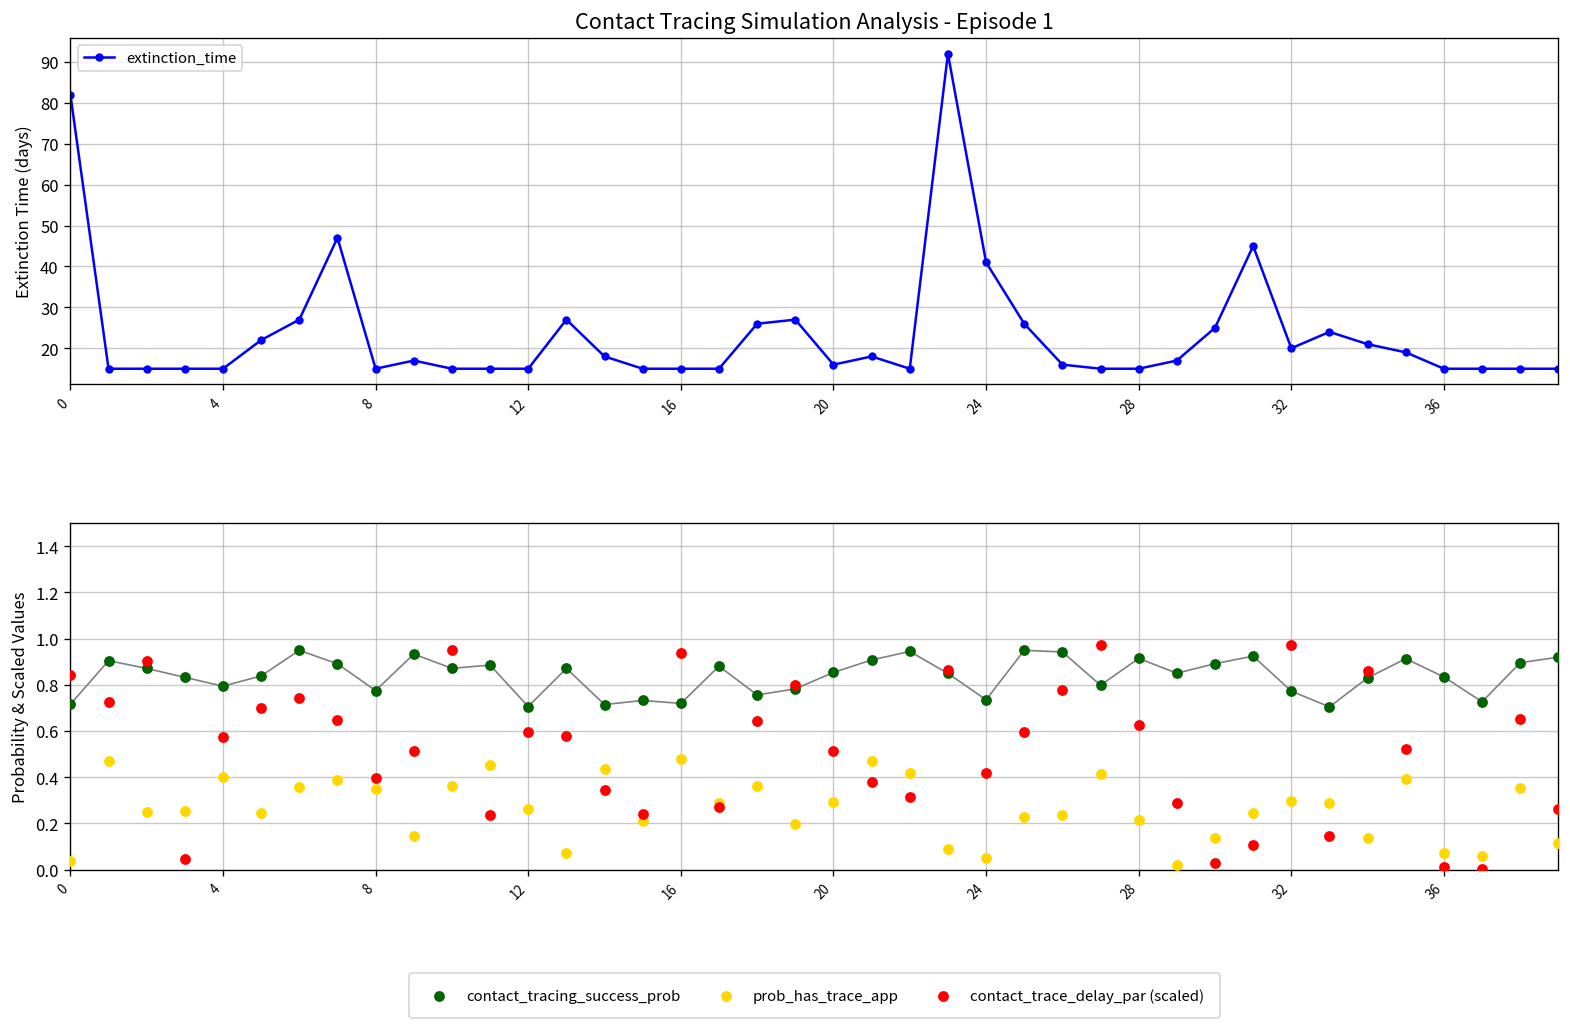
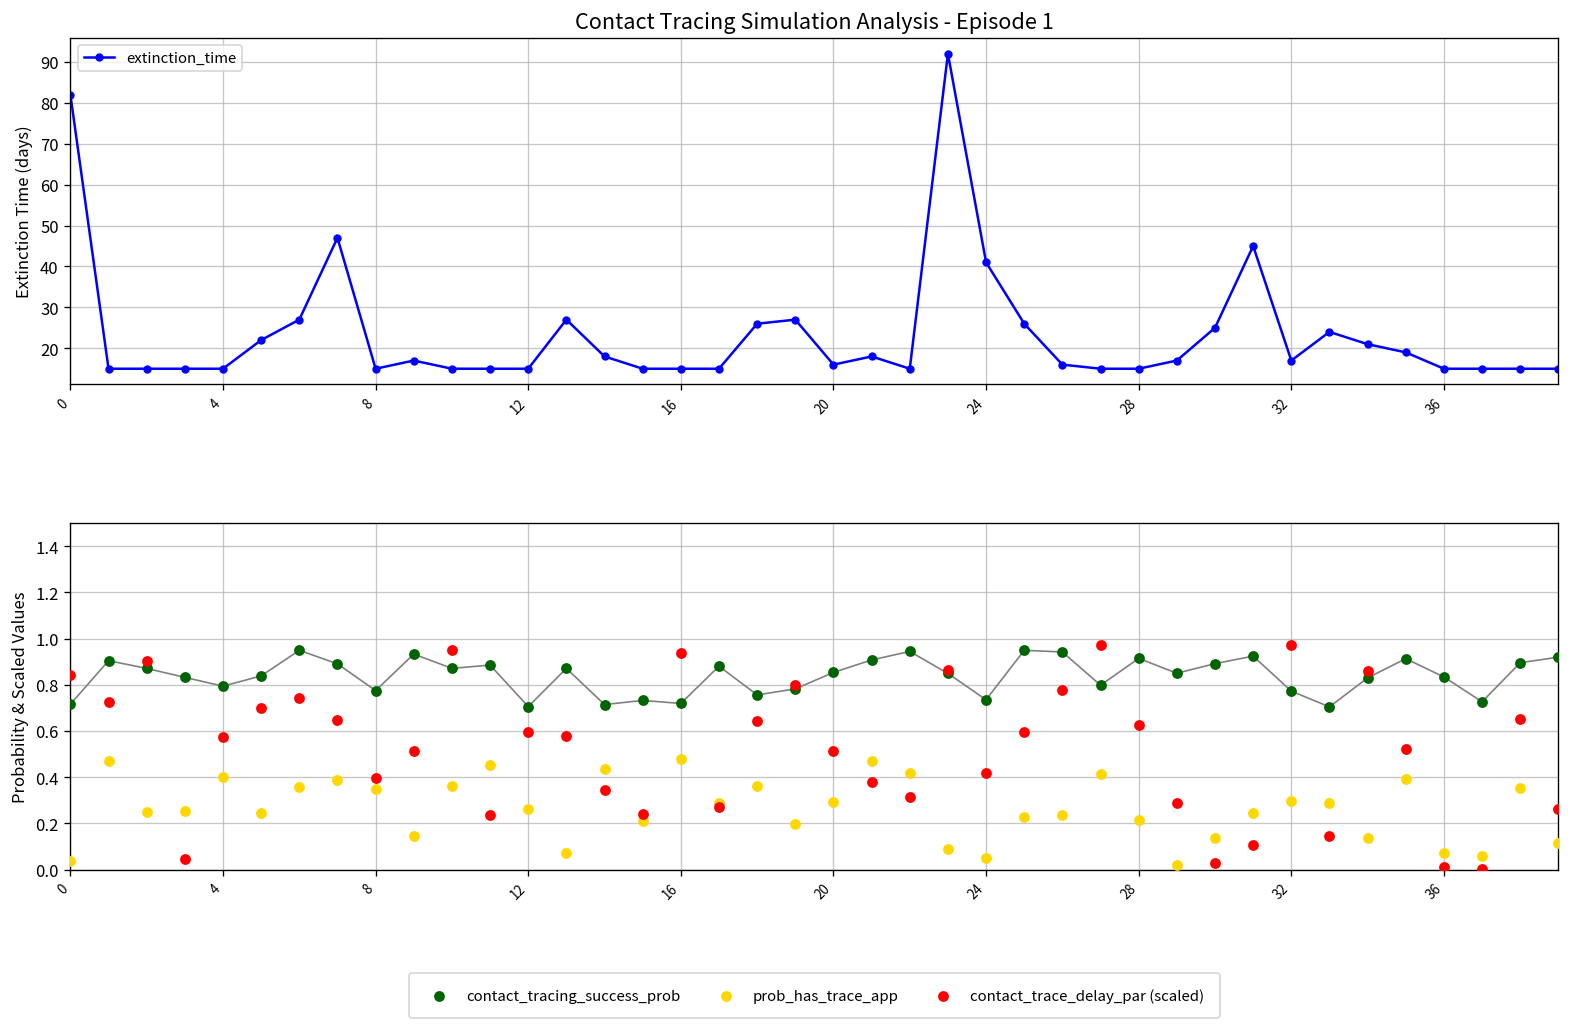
Contact Tracing Simulation Analysis - Episode 1, 32: 20 -> 17
